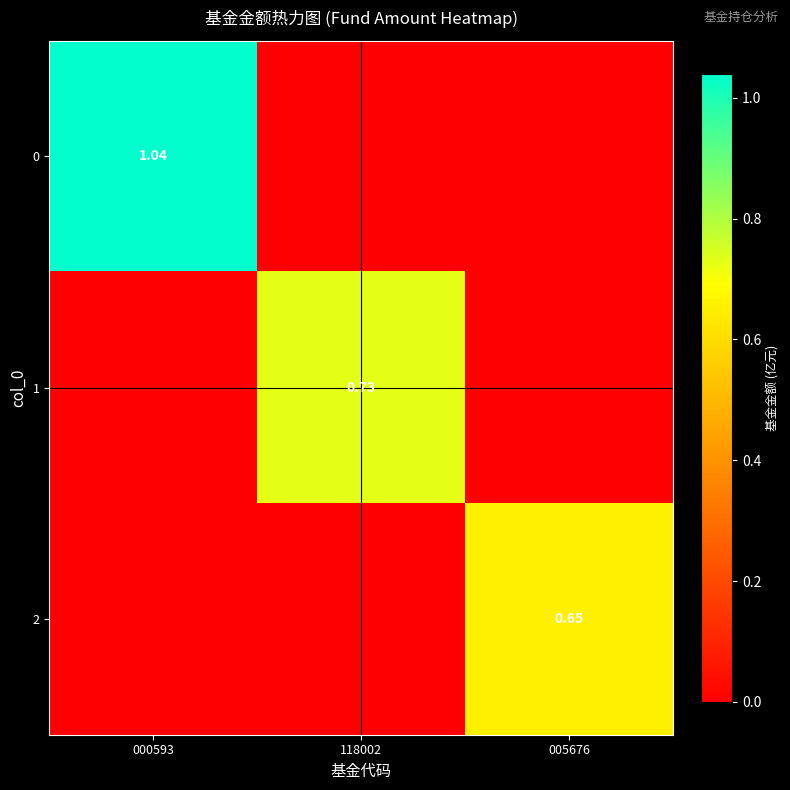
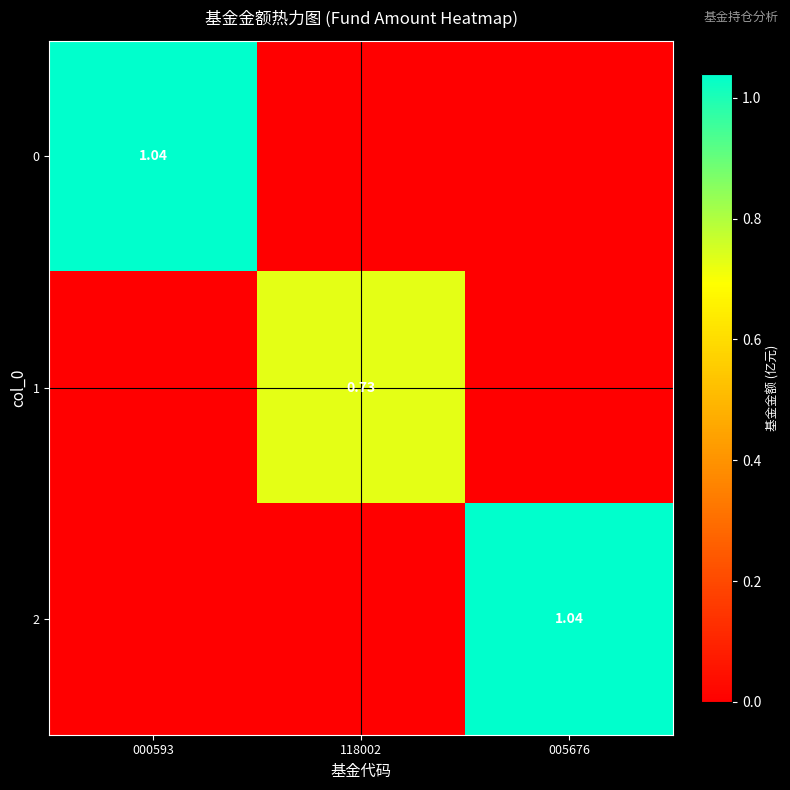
2, 005676: 0.65 -> 1.04
